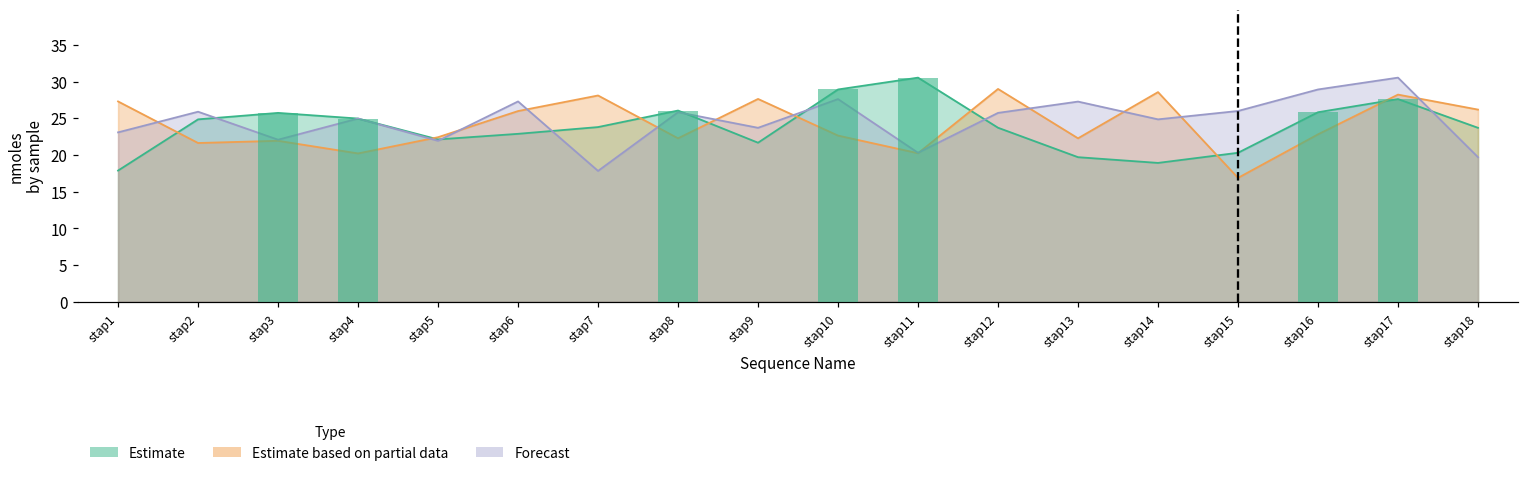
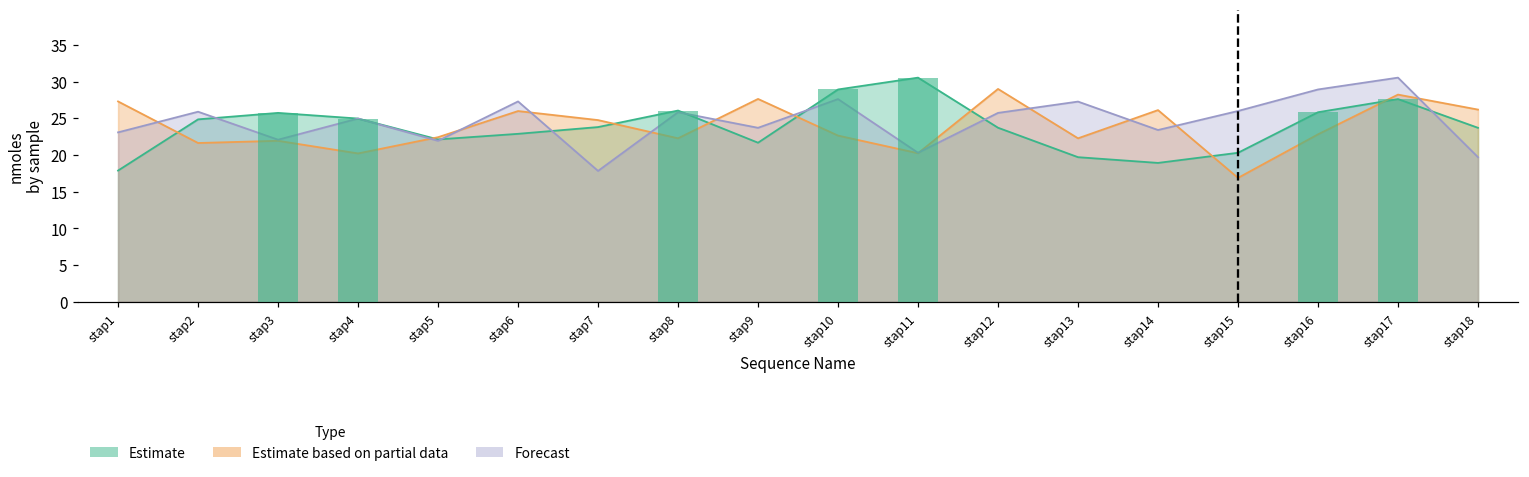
Estimate based on partial data, stap7: 28 -> 25
Estimate based on partial data, stap14: 29 -> 26
Forecast, stap14: 25 -> 23
